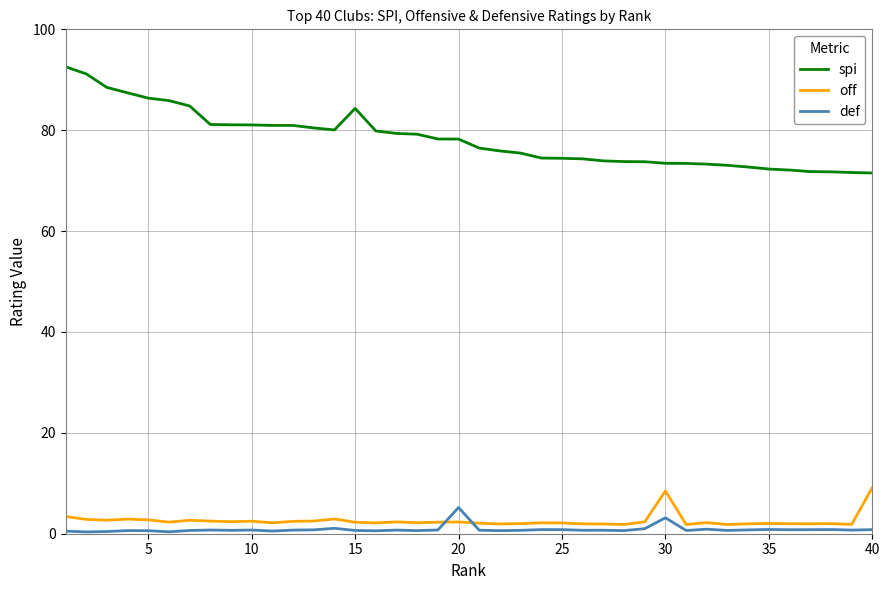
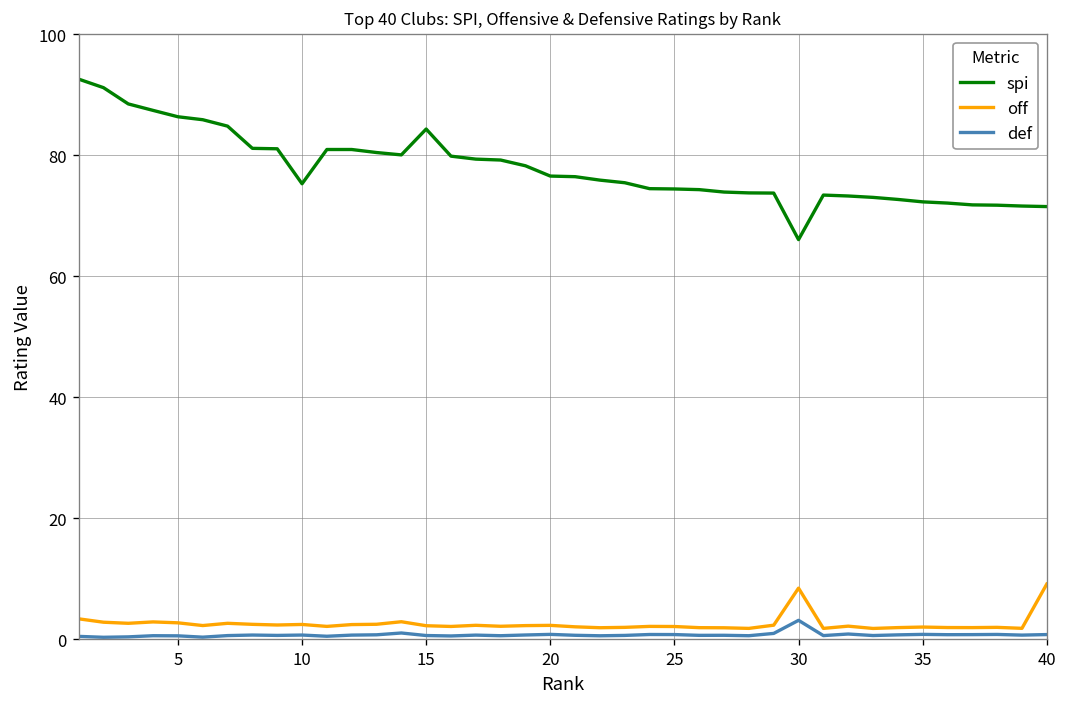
spi, 10: 81 -> 75
spi, 20: 78 -> 77
def, 20: 5 -> 1
spi, 30: 73 -> 66
